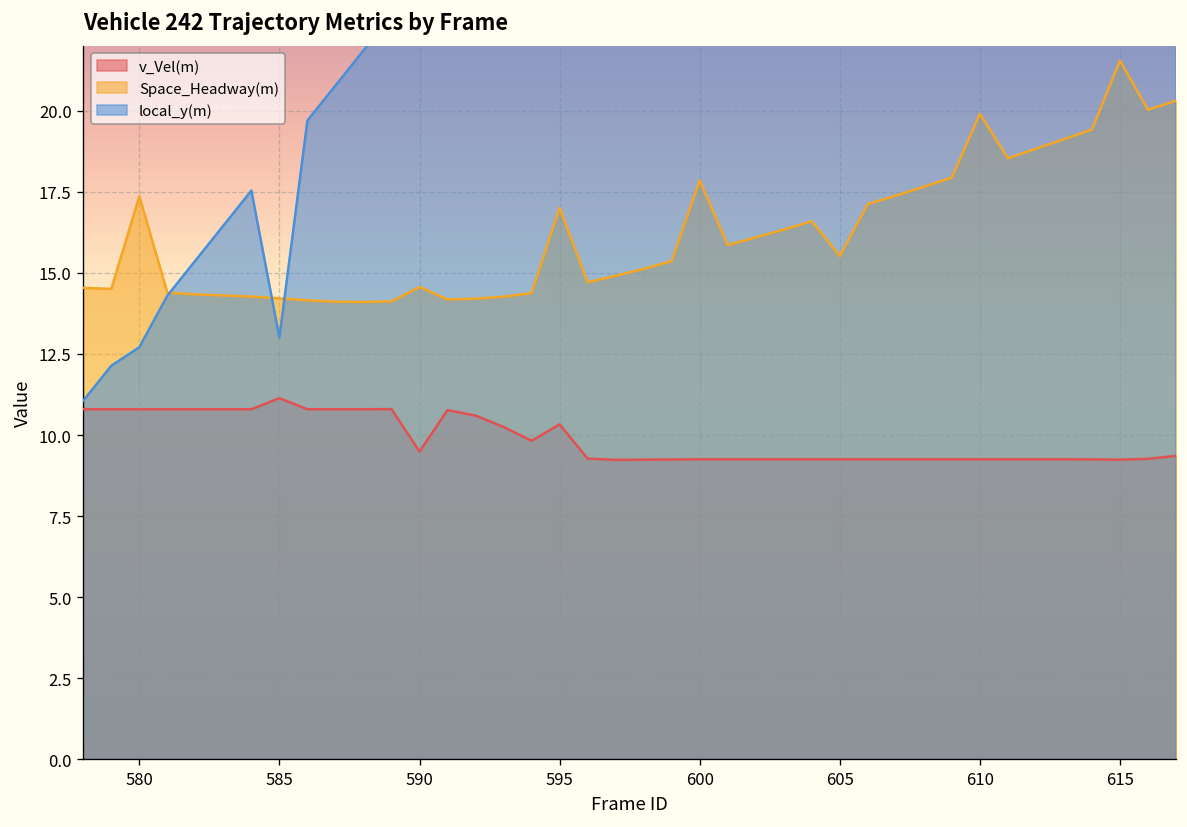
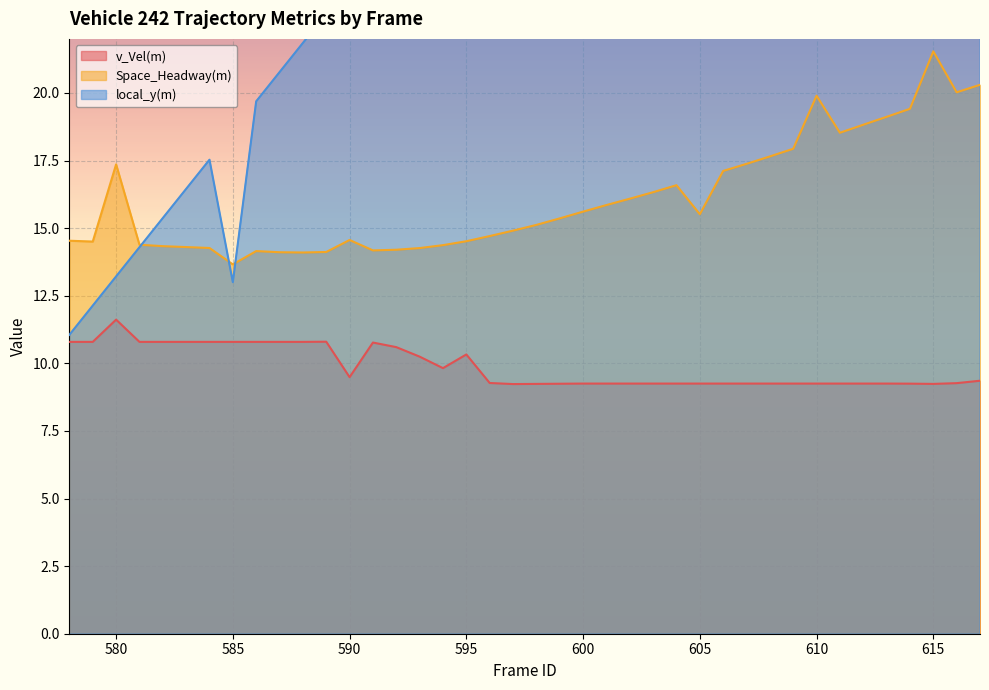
v_Vel(m), 580: 10.8 -> 11.6
local_y(m), 580: 12.7 -> 13.2
v_Vel(m), 585: 11.1 -> 10.8
Space_Headway(m), 585: 14.2 -> 13.7
Space_Headway(m), 595: 17.0 -> 14.5
Space_Headway(m), 600: 17.8 -> 15.6
